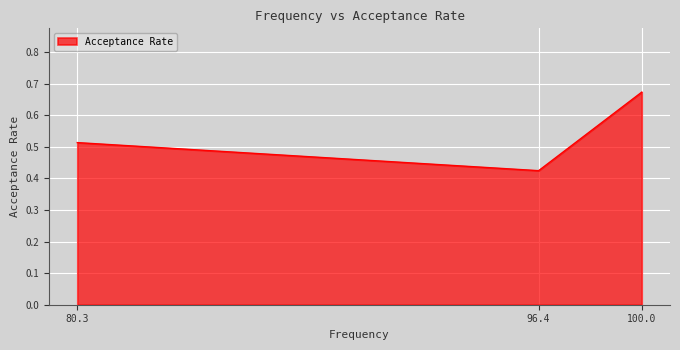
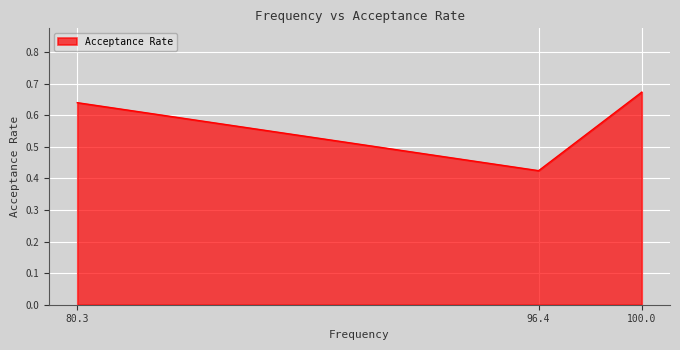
80.3: 0.51 -> 0.64
